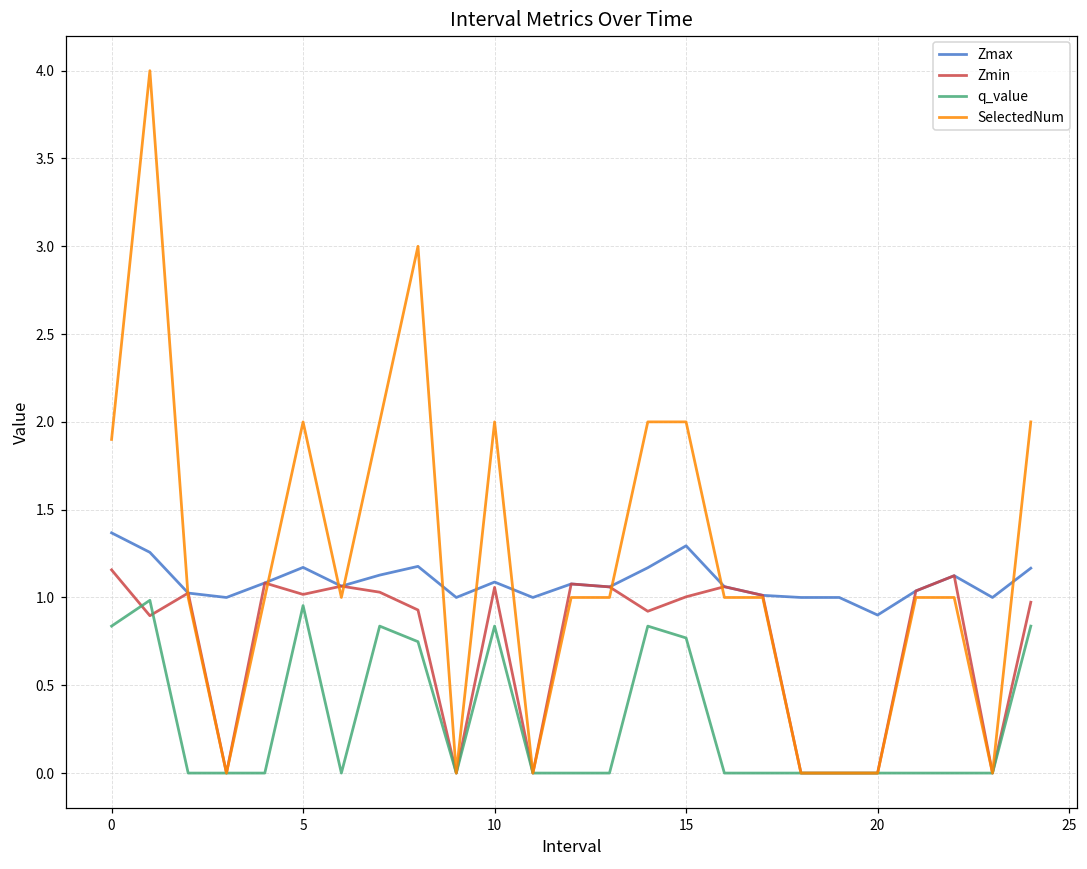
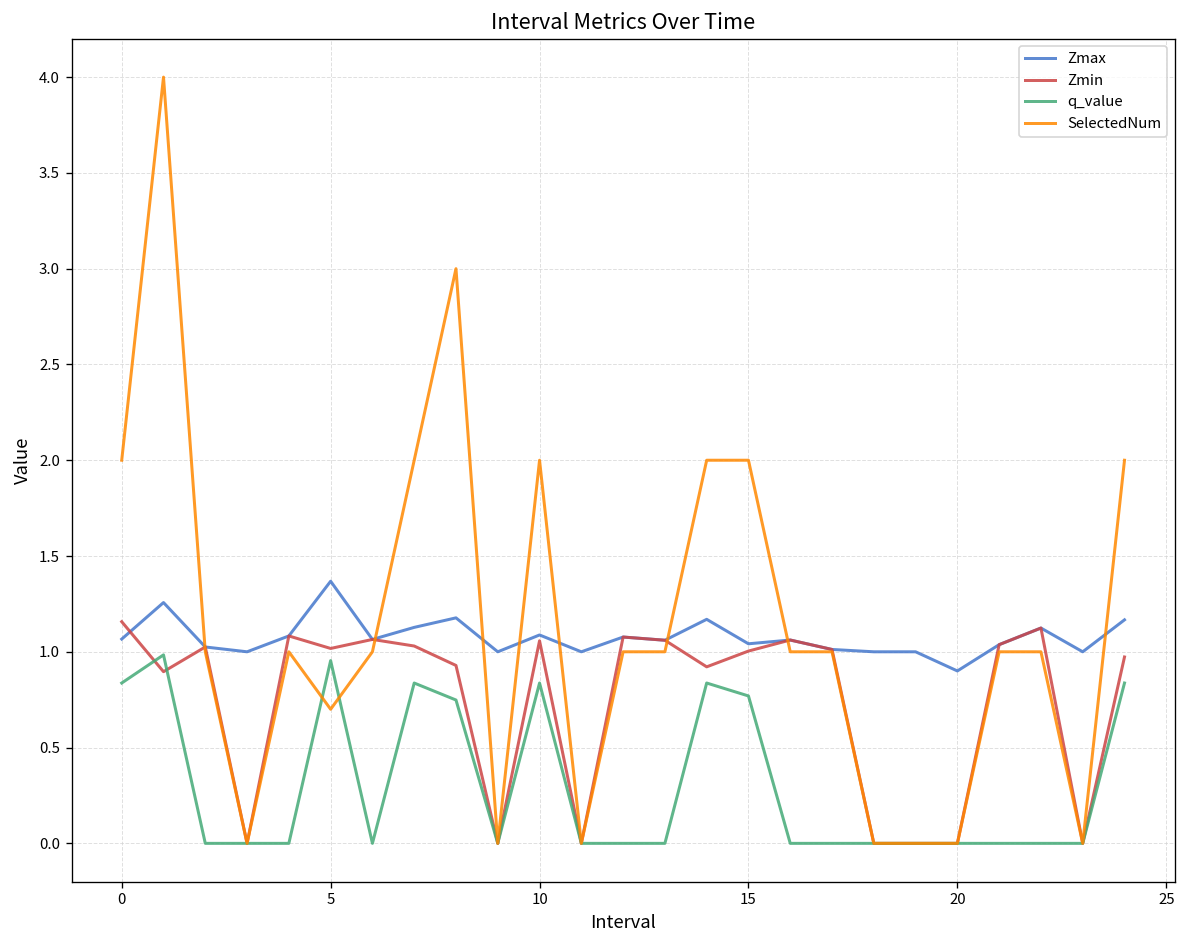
Zmax, 0: 1.37 -> 1.07
SelectedNum, 0: 1.9 -> 2.0
Zmax, 5: 1.17 -> 1.37
SelectedNum, 5: 2.0 -> 0.7
Zmax, 15: 1.29 -> 1.04
